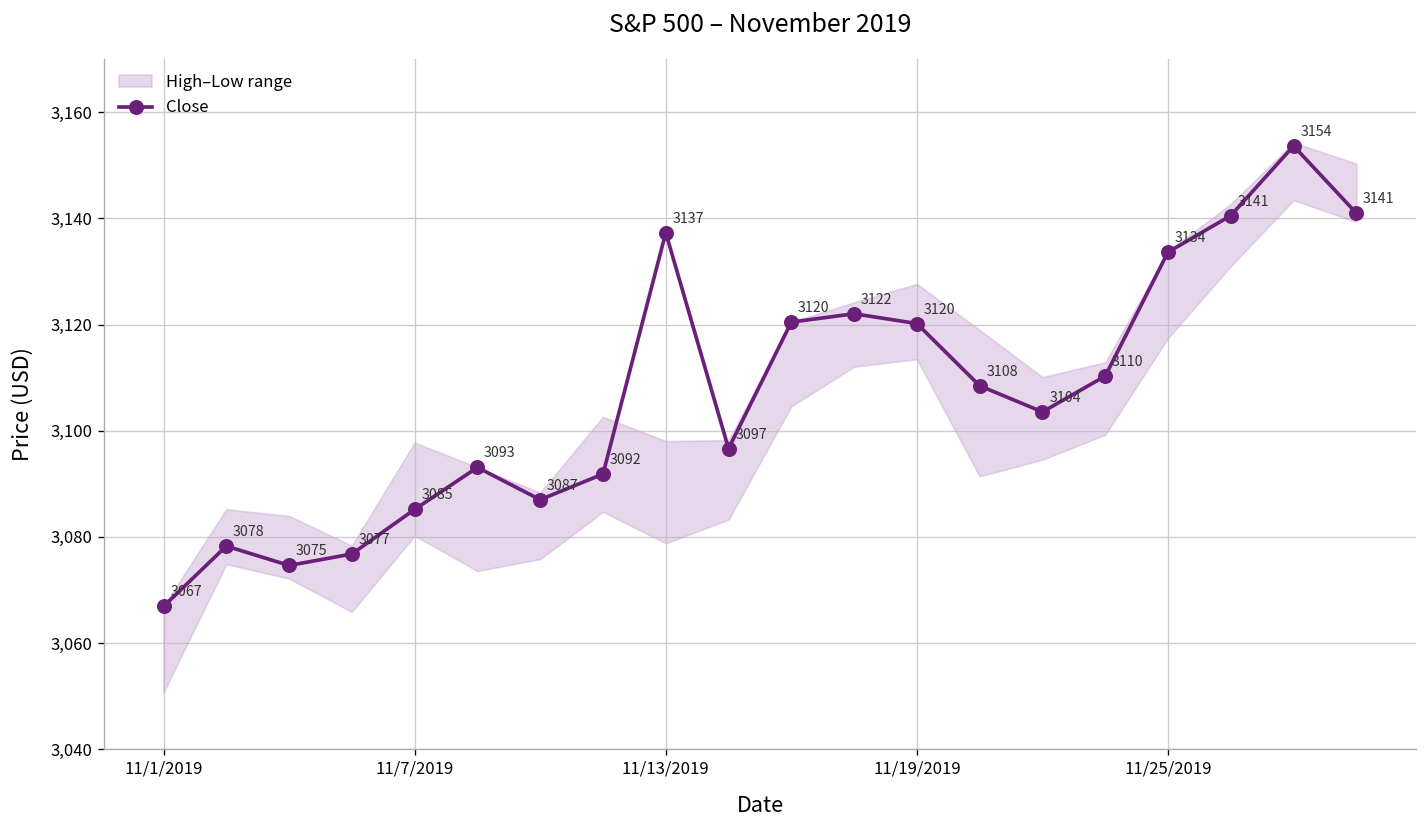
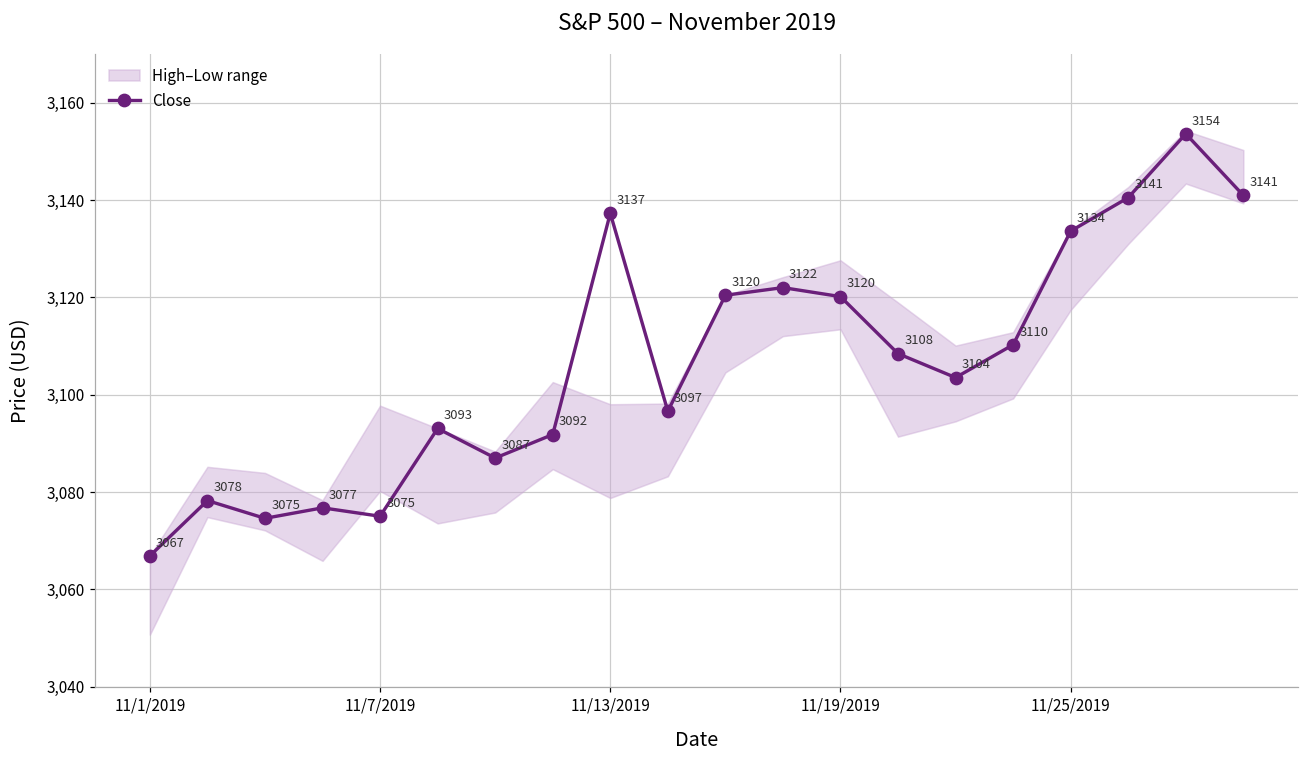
Close, 11/7/2019: 3085 -> 3075
